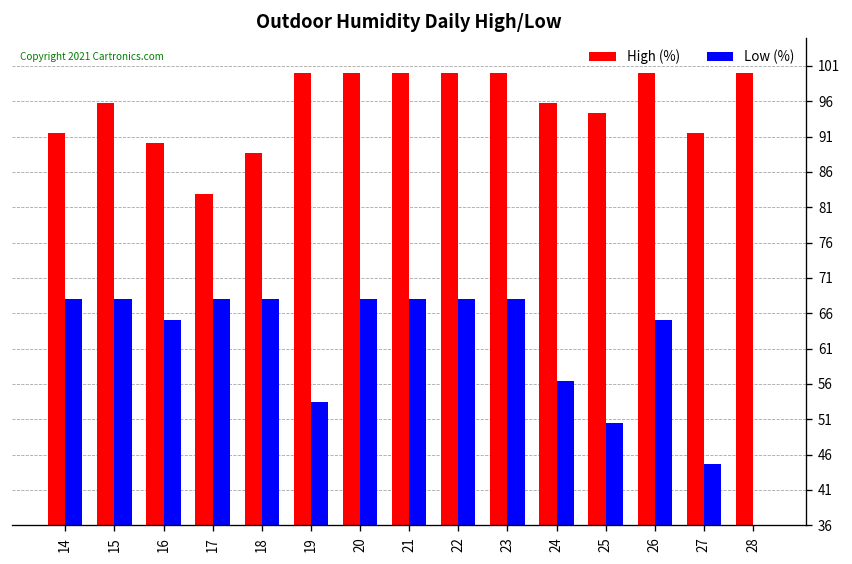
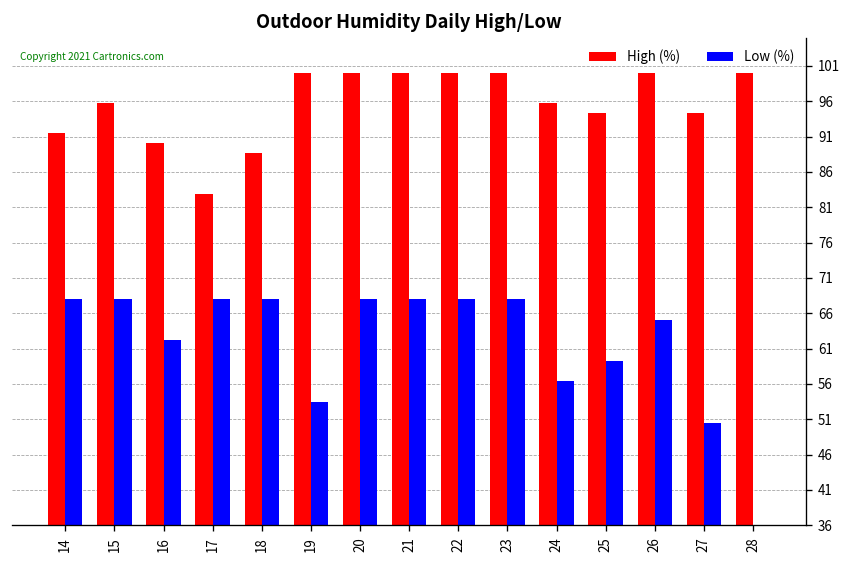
Low (%), 16: 65 -> 62
Low (%), 25: 51 -> 59
High (%), 27: 91 -> 94
Low (%), 27: 45 -> 51
